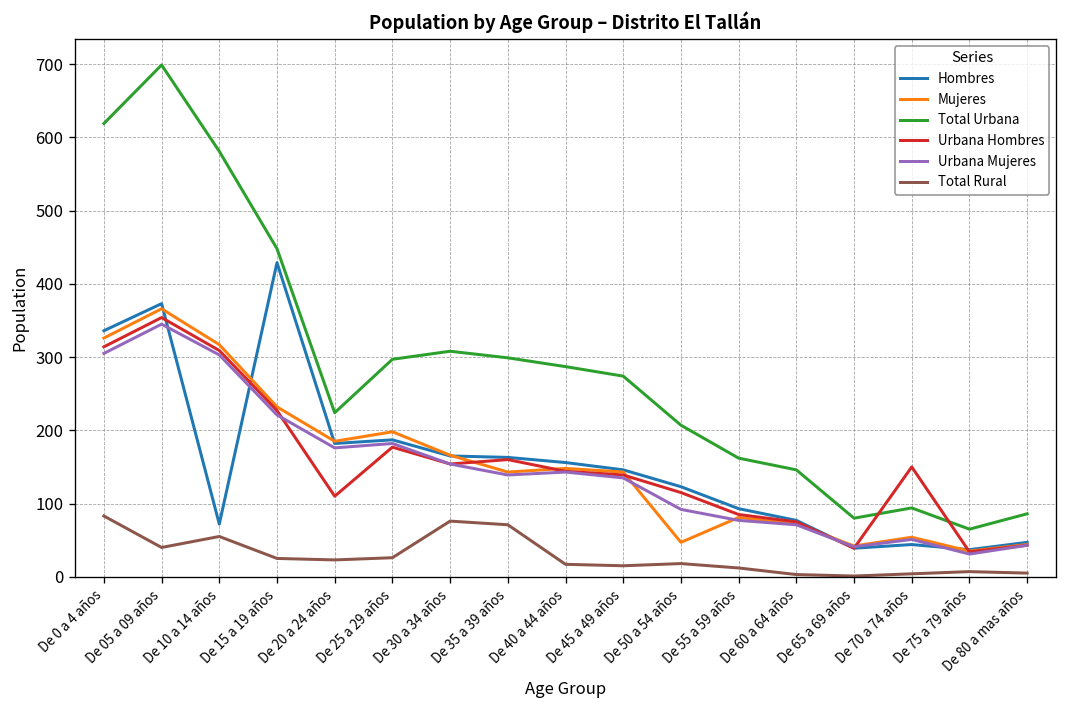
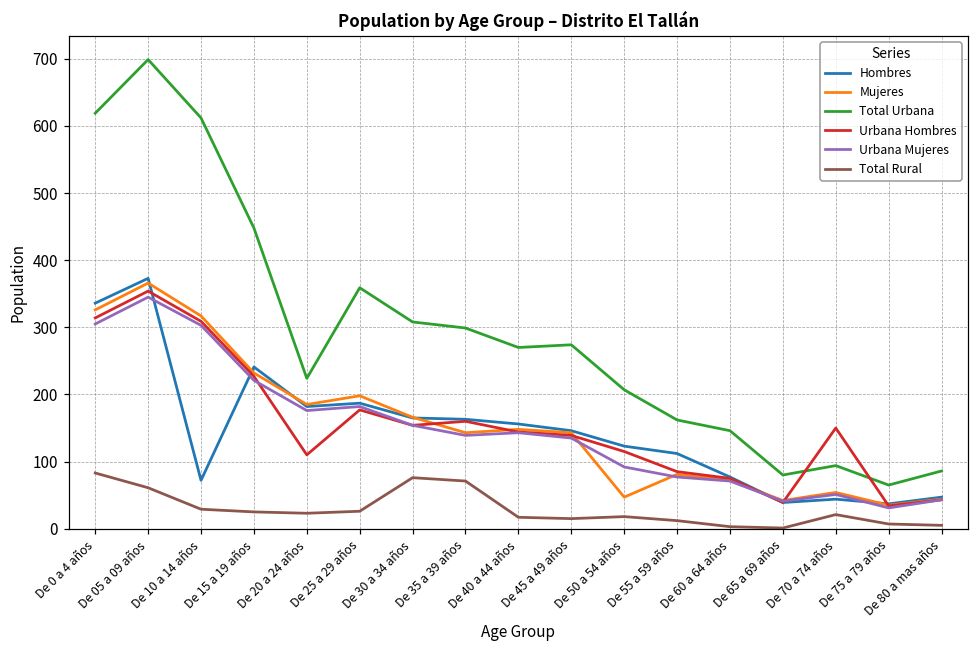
Total Rural, De 05 a 09 años: 40 -> 60
Total Urbana, De 10 a 14 años: 580 -> 610
Total Rural, De 10 a 14 años: 60 -> 30
Hombres, De 15 a 19 años: 430 -> 240
Total Urbana, De 25 a 29 años: 300 -> 360
Total Urbana, De 40 a 44 años: 290 -> 270
Hombres, De 55 a 59 años: 90 -> 110
Total Rural, De 70 a 74 años: 0 -> 20
